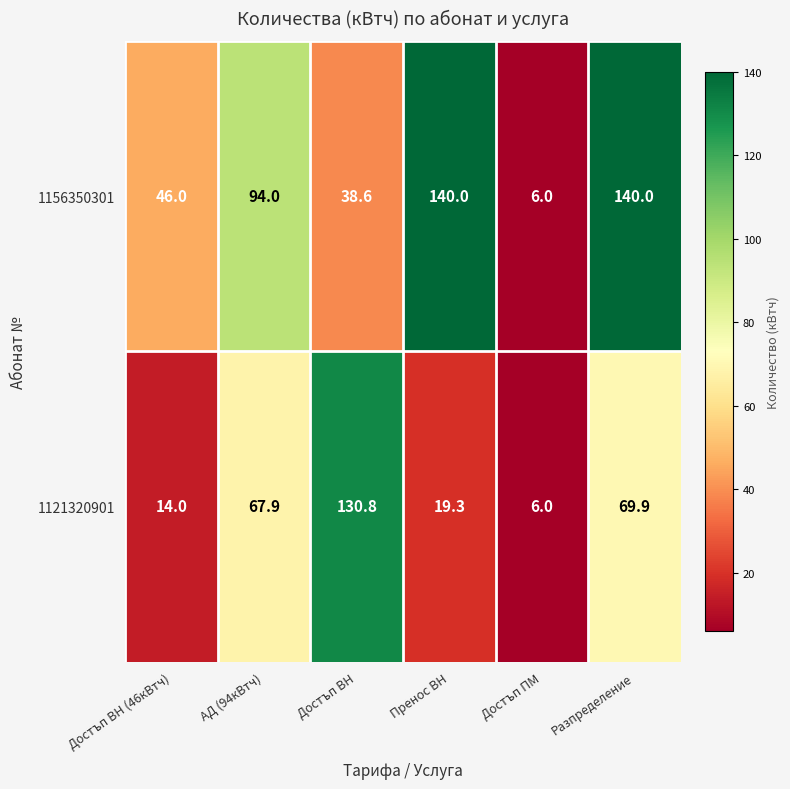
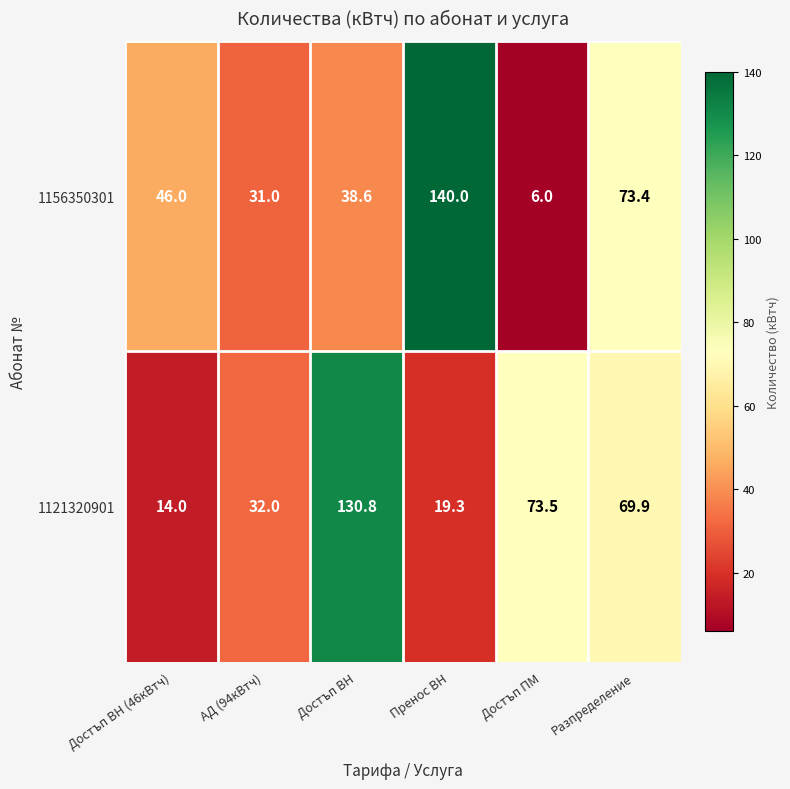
1156350301, АД (94кВтч): 94.0 -> 31.0
1156350301, Разпределение: 140.0 -> 73.4
1121320901, АД (94кВтч): 67.9 -> 32.0
1121320901, Достъп ПМ: 6.0 -> 73.5
